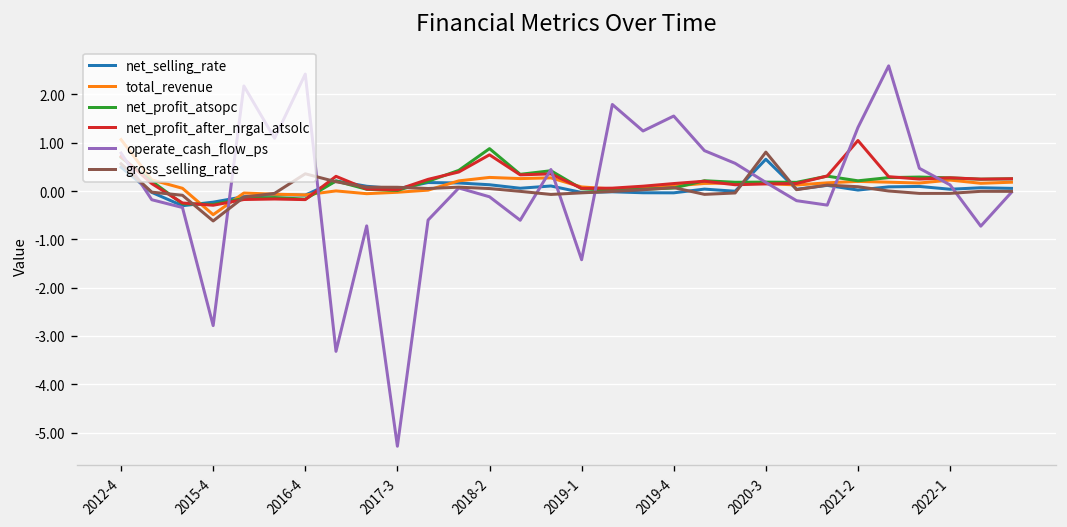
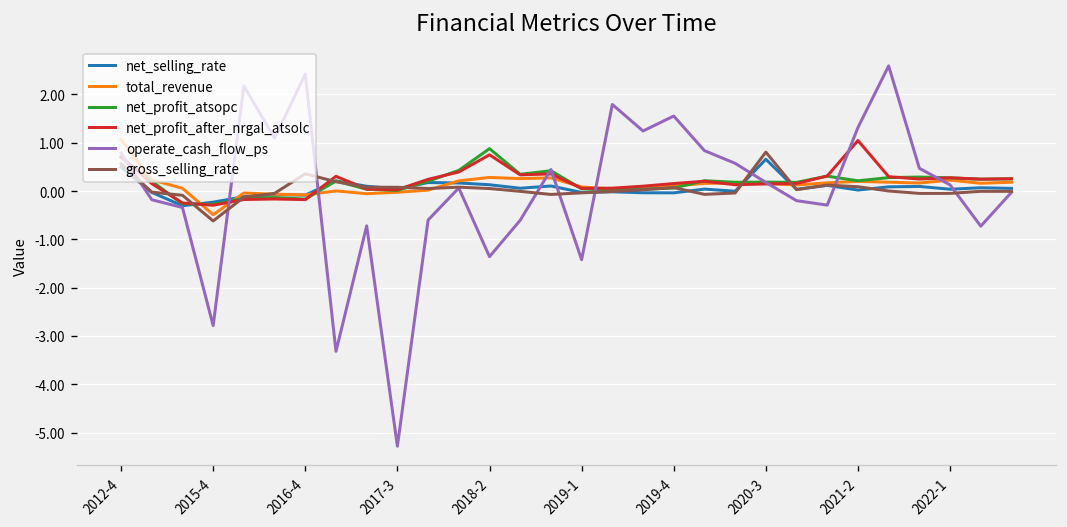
operate_cash_flow_ps, 2018-2: -0.1 -> -1.4
